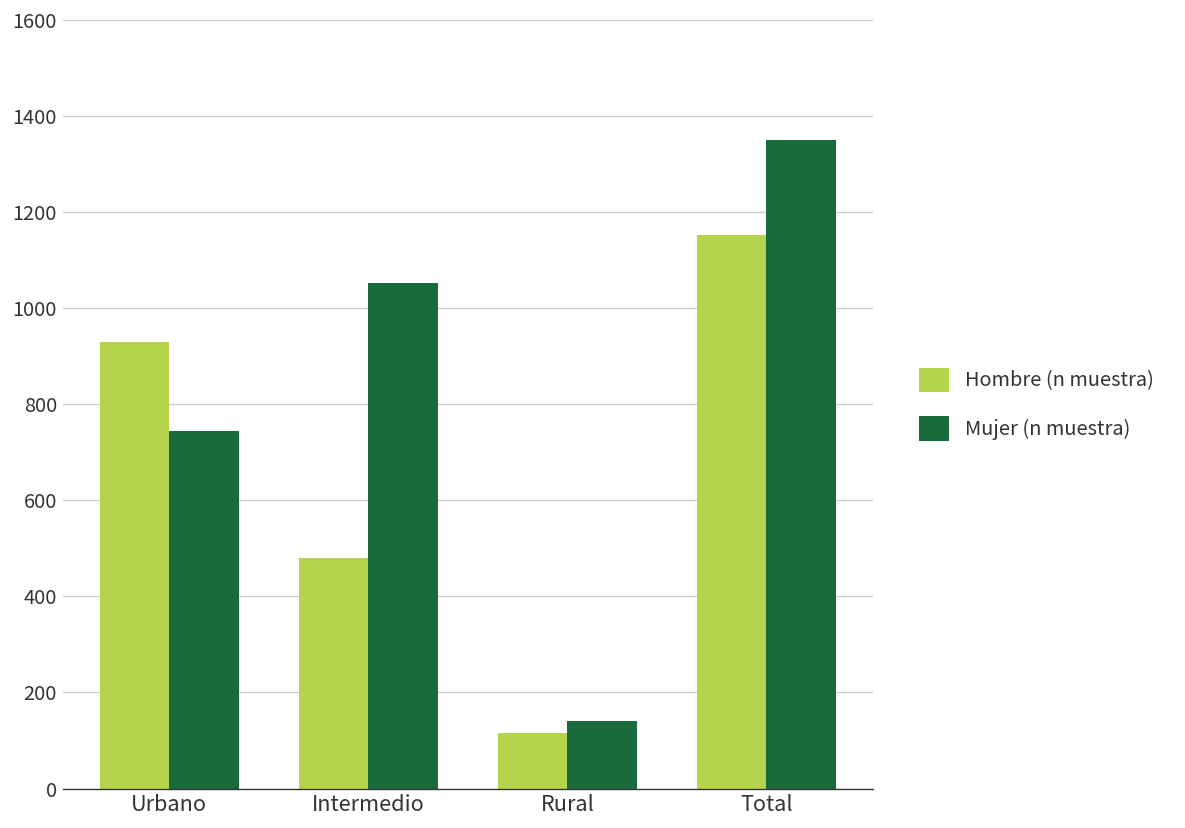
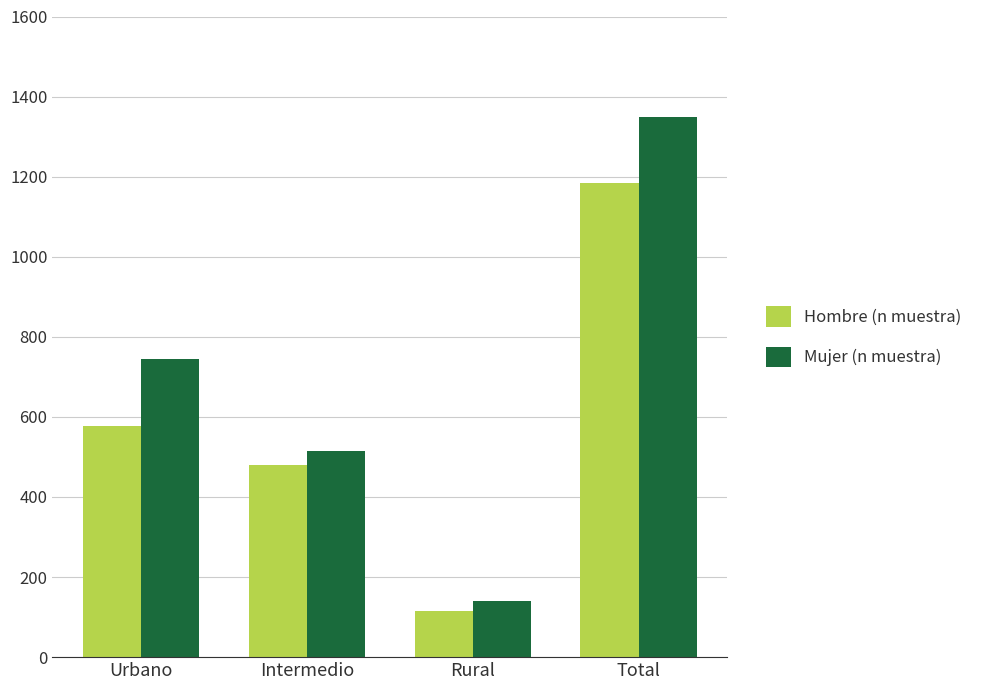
Hombre (n muestra), Urbano: 930 -> 580
Mujer (n muestra), Intermedio: 1050 -> 520
Hombre (n muestra), Total: 1150 -> 1190
